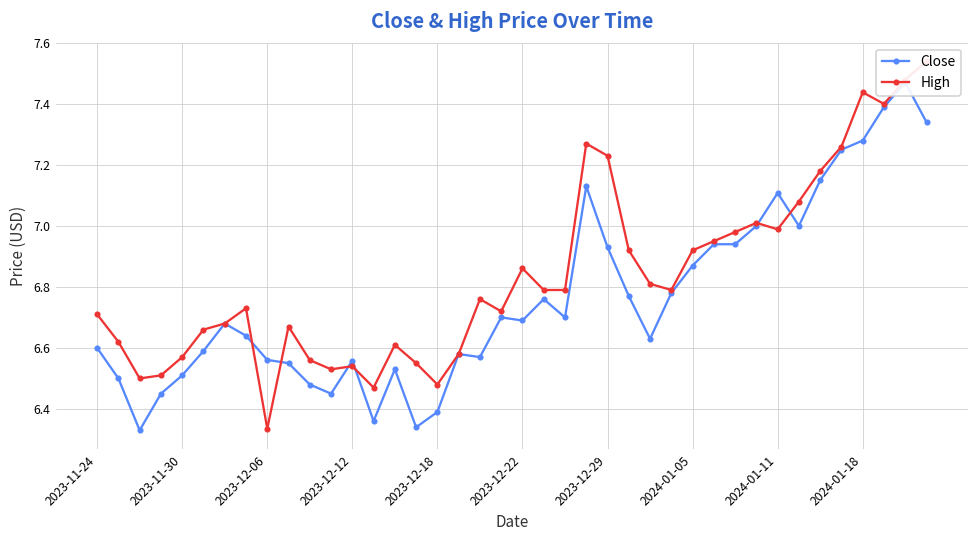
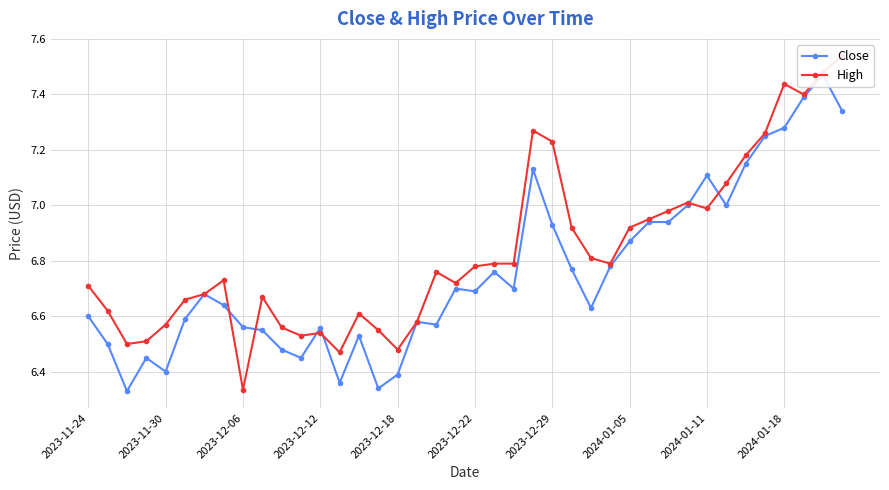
Close, 2023-11-30: 6.51 -> 6.40
High, 2023-12-22: 6.86 -> 6.78
